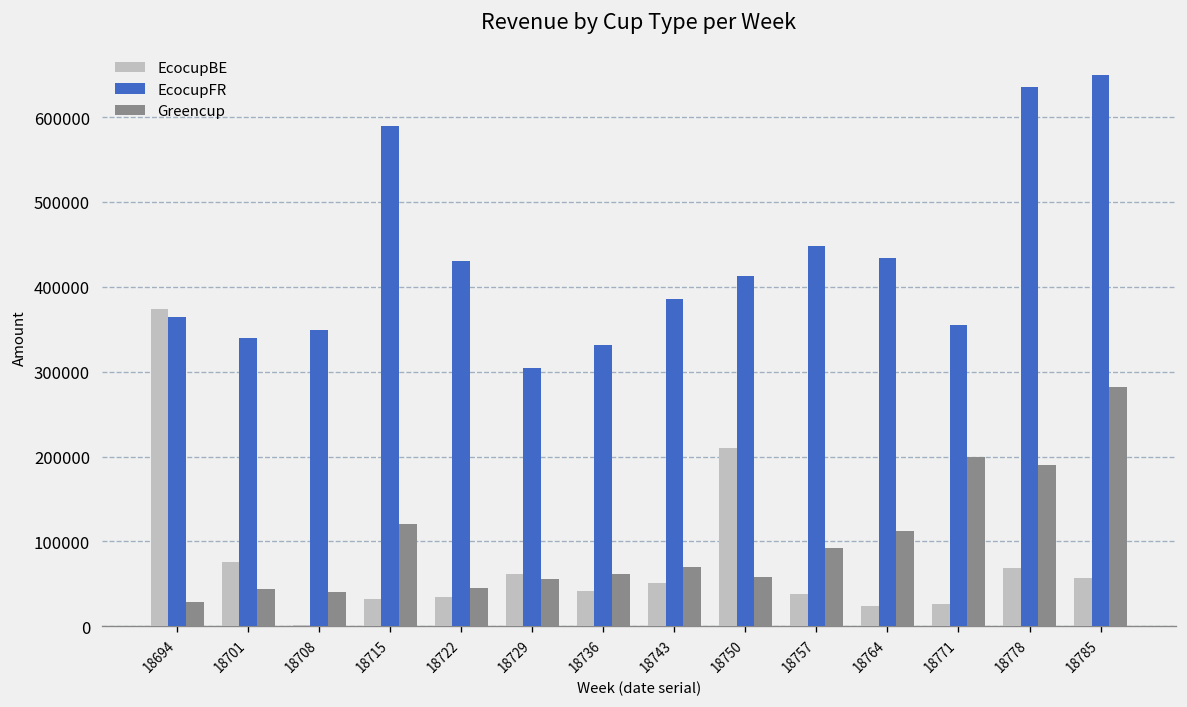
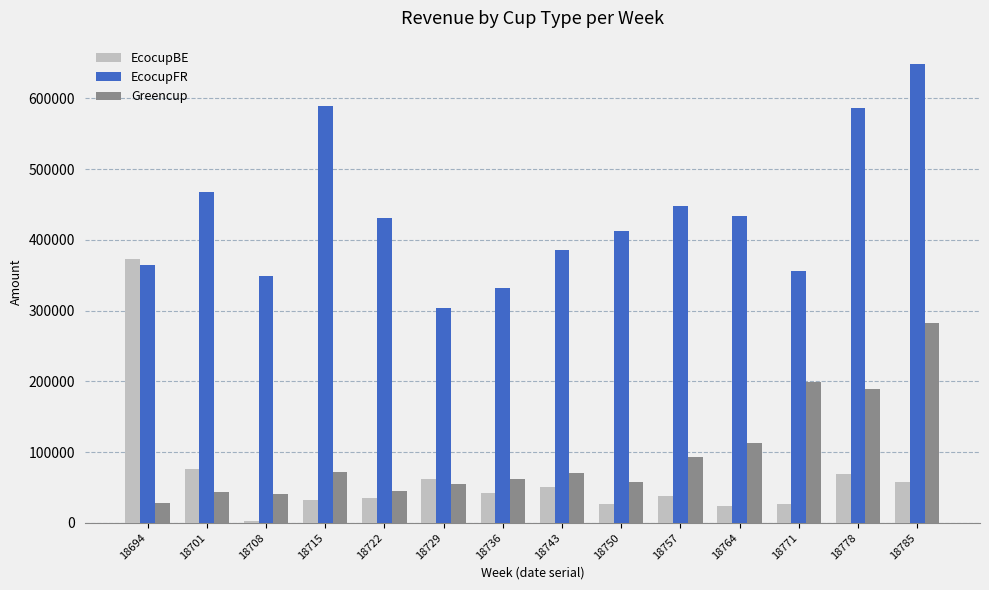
EcocupFR, 18701: 340000 -> 470000
Greencup, 18715: 120000 -> 70000
EcocupBE, 18750: 210000 -> 30000
EcocupFR, 18778: 640000 -> 590000
